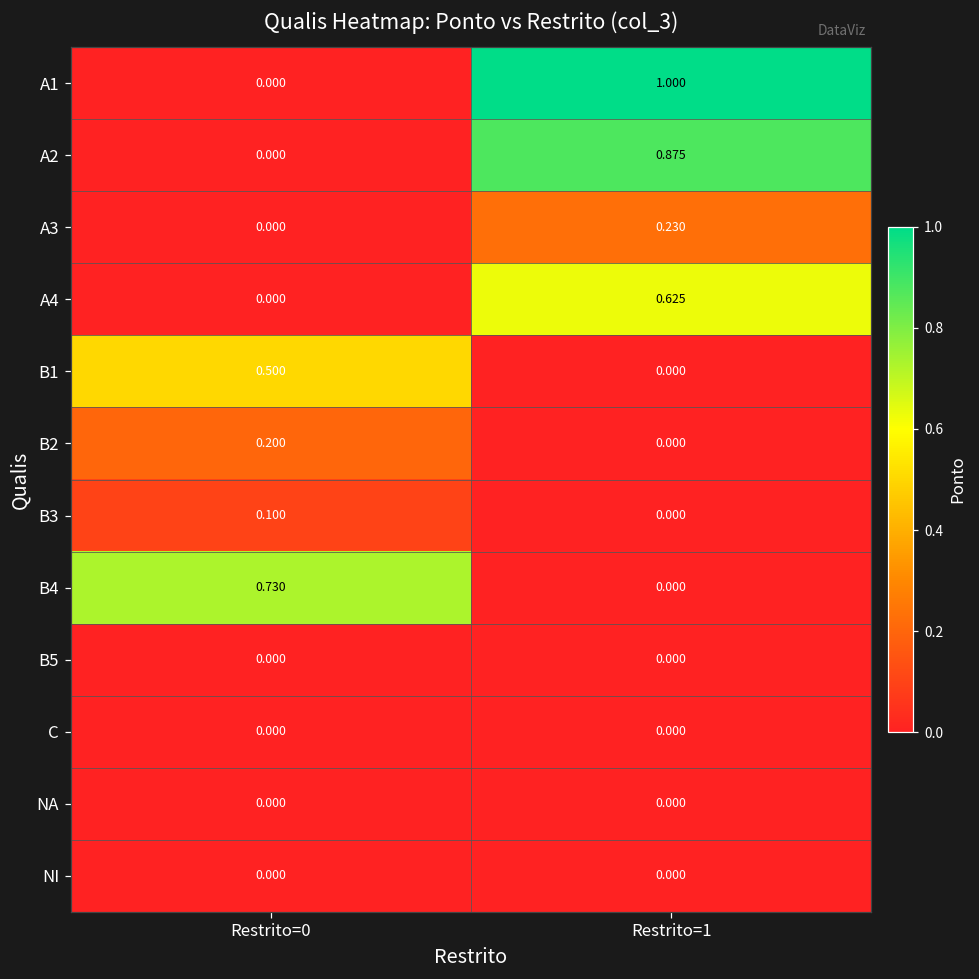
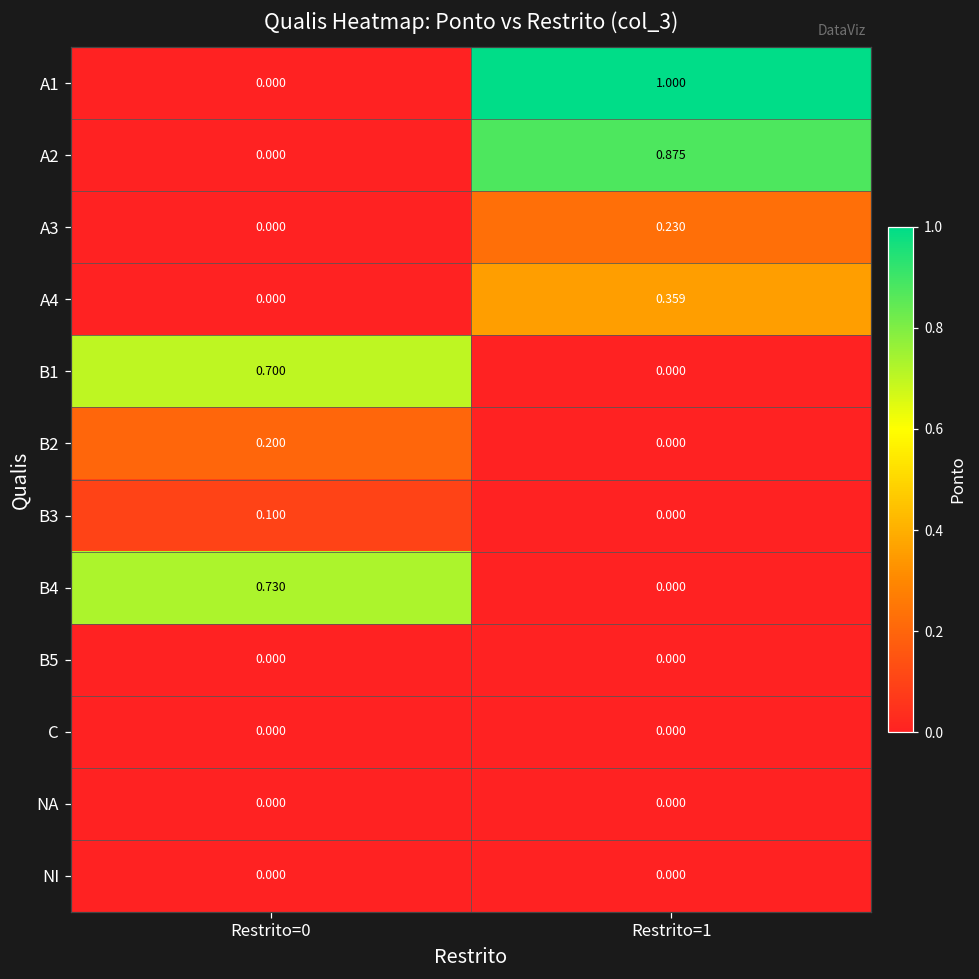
A4, Restrito=1: 0.625 -> 0.359
B1, Restrito=0: 0.500 -> 0.700
